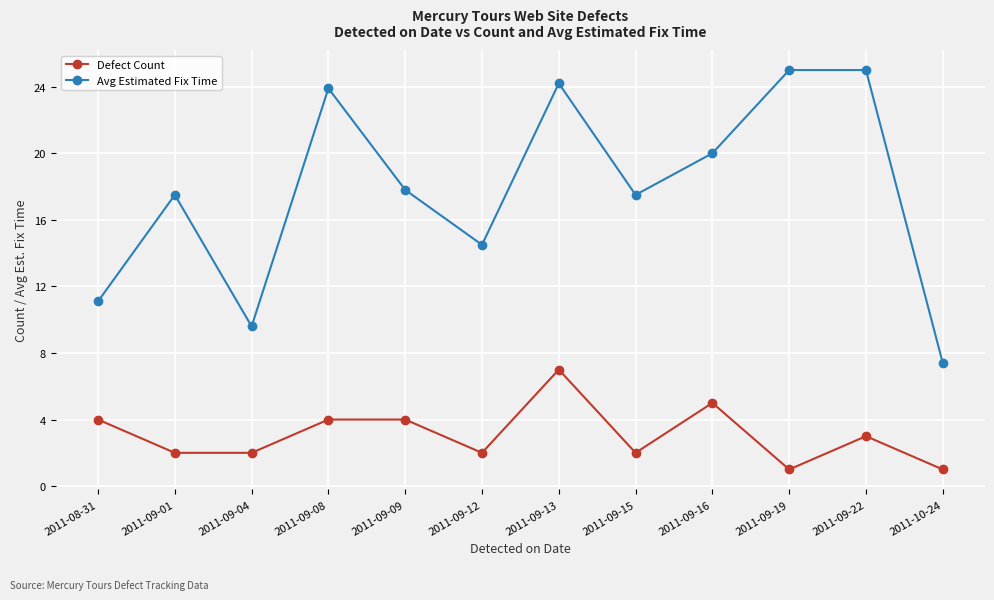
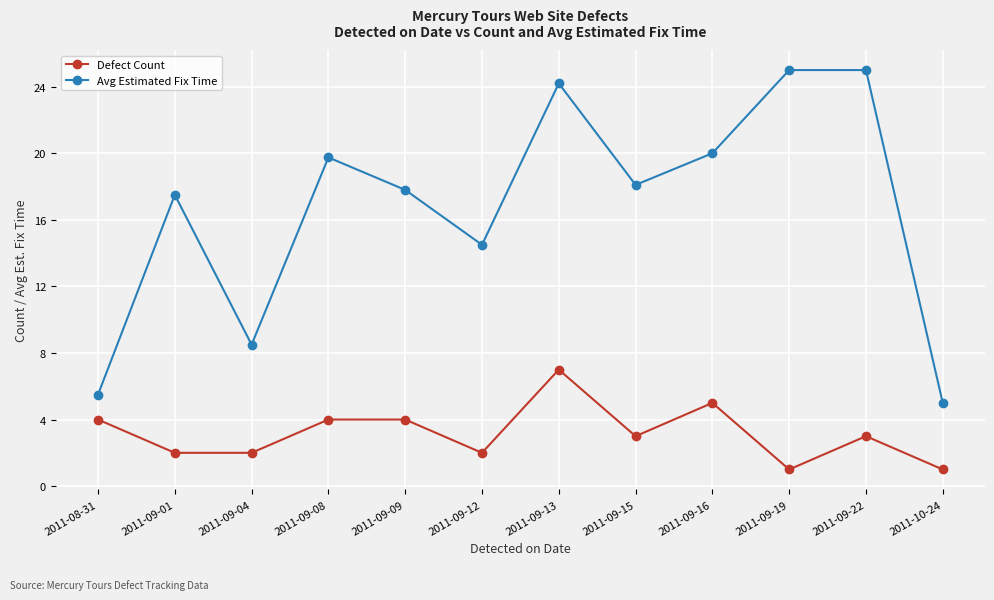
Avg Estimated Fix Time, 2011-08-31: 11.1 -> 5.5
Avg Estimated Fix Time, 2011-09-04: 9.6 -> 8.5
Avg Estimated Fix Time, 2011-09-08: 23.9 -> 19.8
Defect Count, 2011-09-15: 2 -> 3
Avg Estimated Fix Time, 2011-09-15: 17.5 -> 18.1
Avg Estimated Fix Time, 2011-10-24: 7.4 -> 5.0
